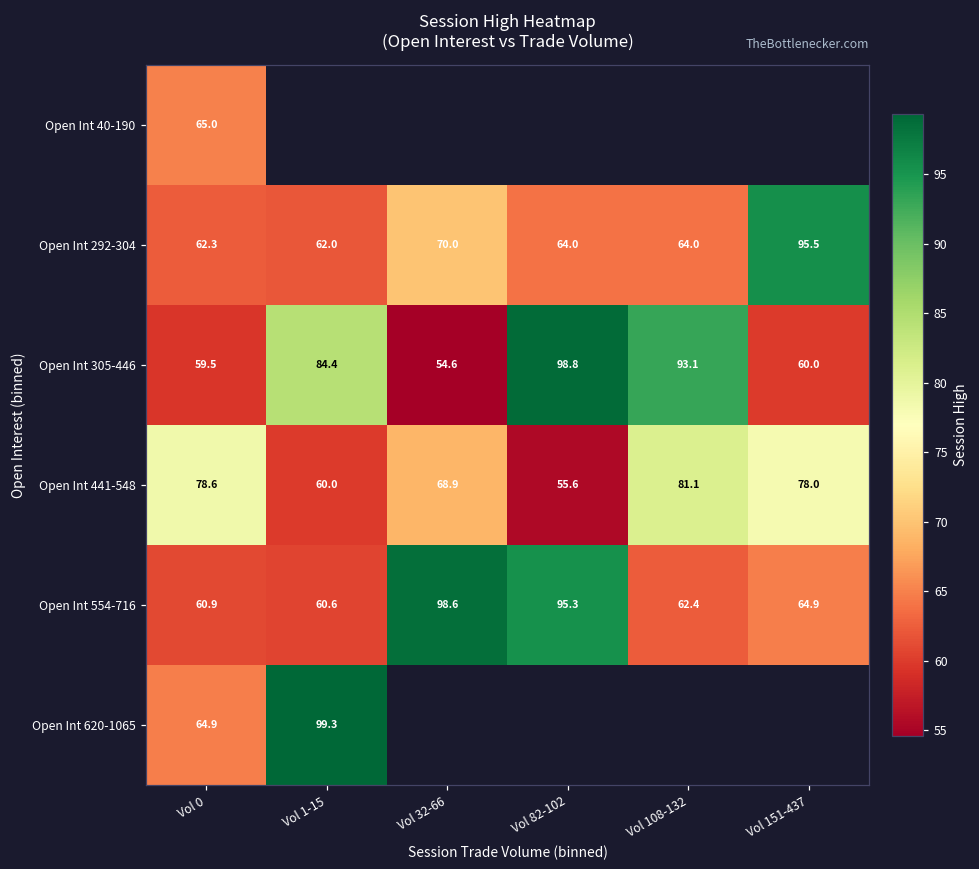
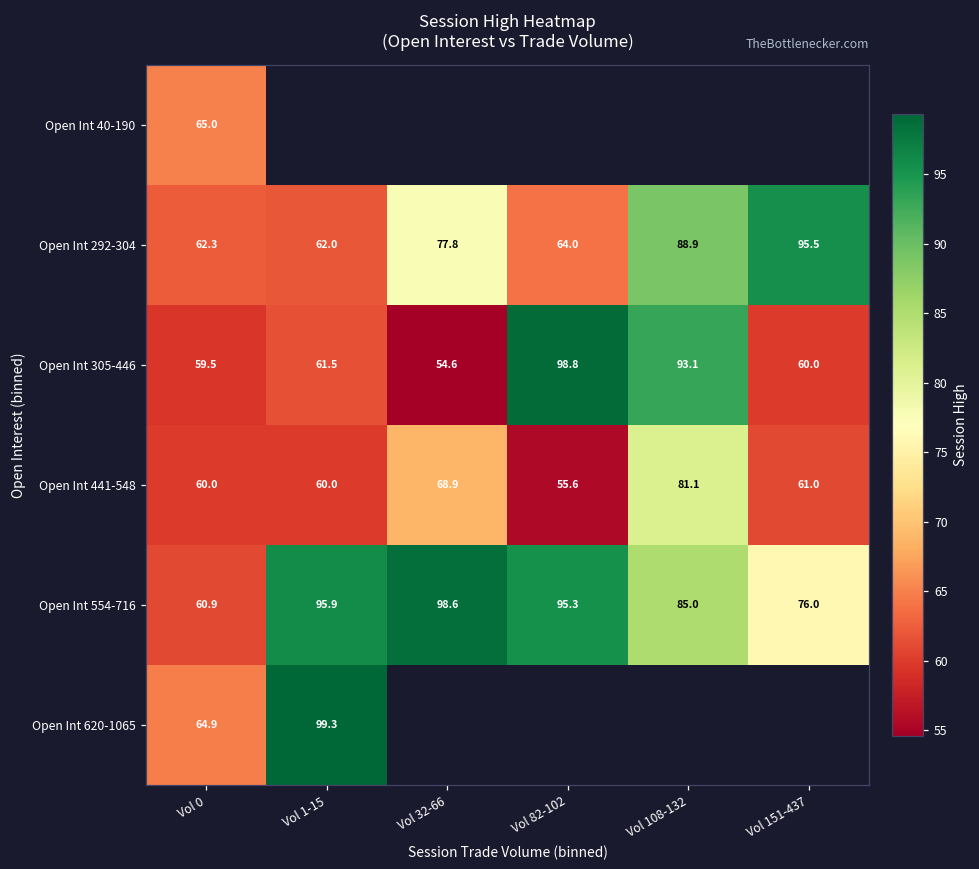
Open Int 292-304, Vol 32-66: 70.0 -> 77.8
Open Int 292-304, Vol 108-132: 64.0 -> 88.9
Open Int 305-446, Vol 1-15: 84.4 -> 61.5
Open Int 441-548, Vol 0: 78.6 -> 60.0
Open Int 441-548, Vol 151-437: 78.0 -> 61.0
Open Int 554-716, Vol 1-15: 60.6 -> 95.9
Open Int 554-716, Vol 108-132: 62.4 -> 85.0
Open Int 554-716, Vol 151-437: 64.9 -> 76.0
